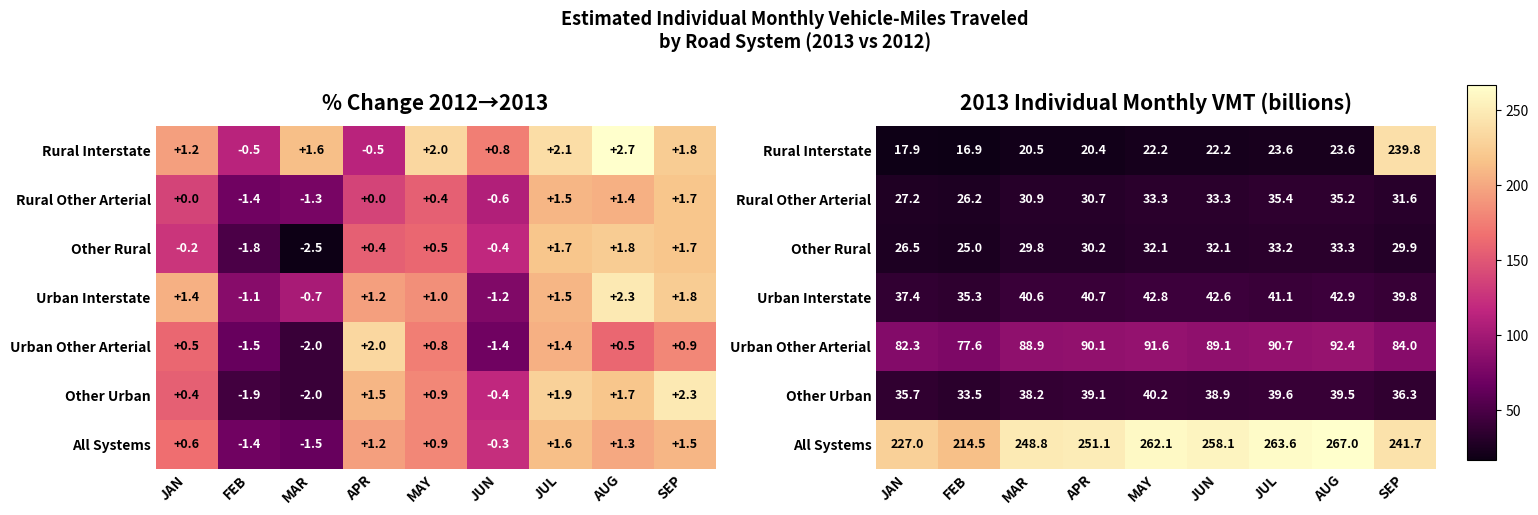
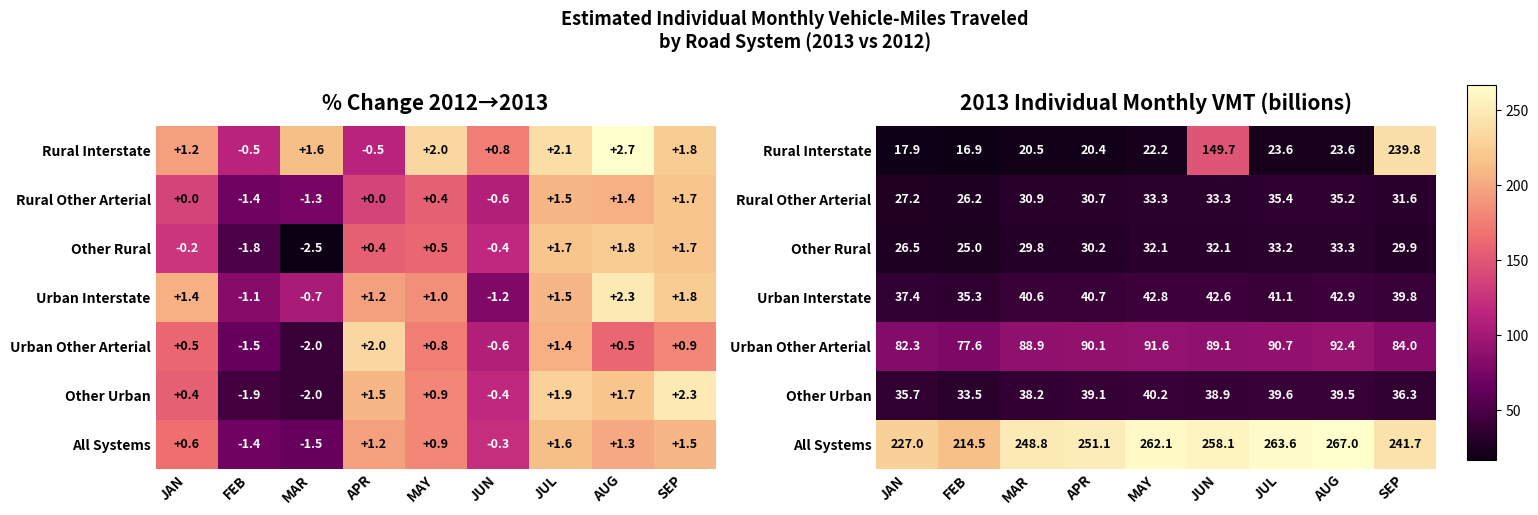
% Change 2012→2013, Urban Other Arterial, JUN: -1.4 -> -0.6
2013 Individual Monthly VMT (billions), Rural Interstate, JUN: 22.2 -> 149.7
